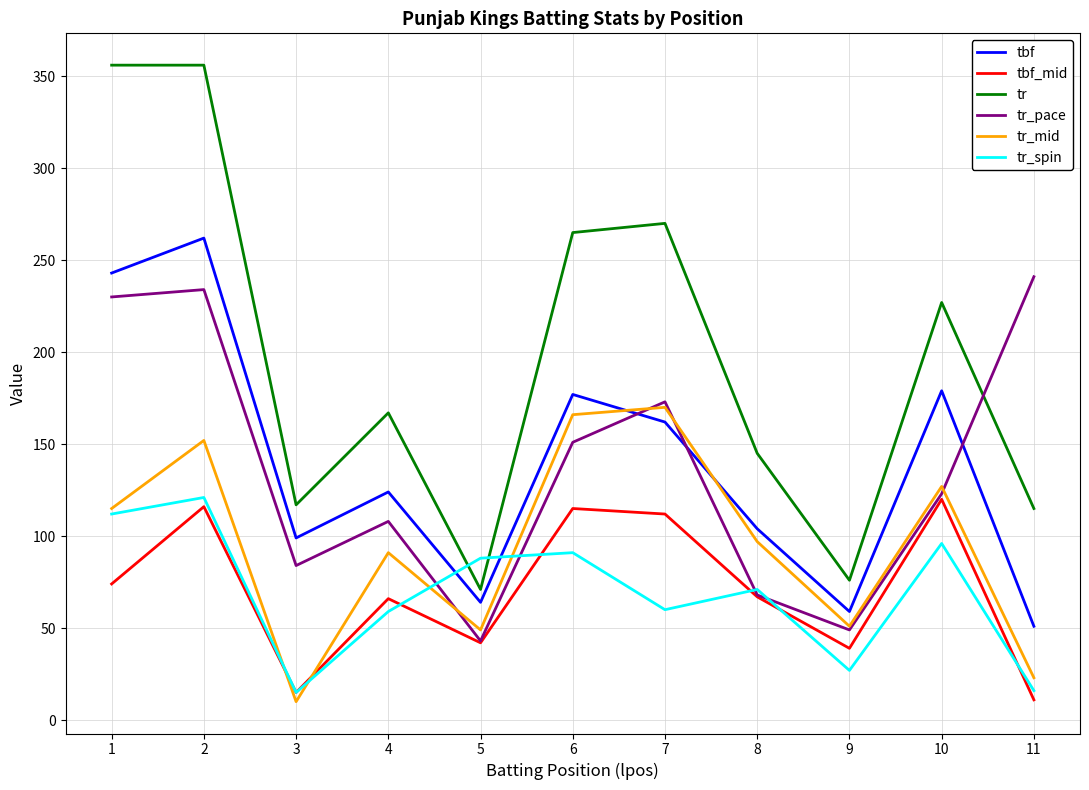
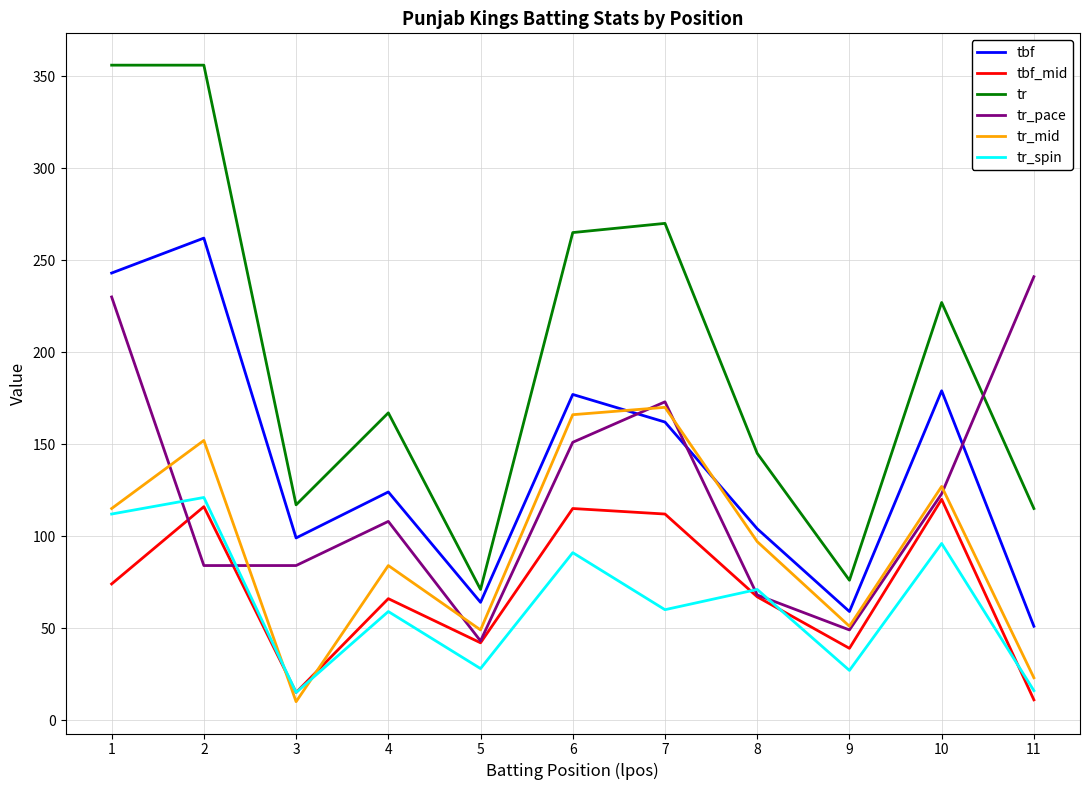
tr_pace, 2: 234 -> 84
tr_mid, 4: 91 -> 84
tr_spin, 5: 88 -> 28
